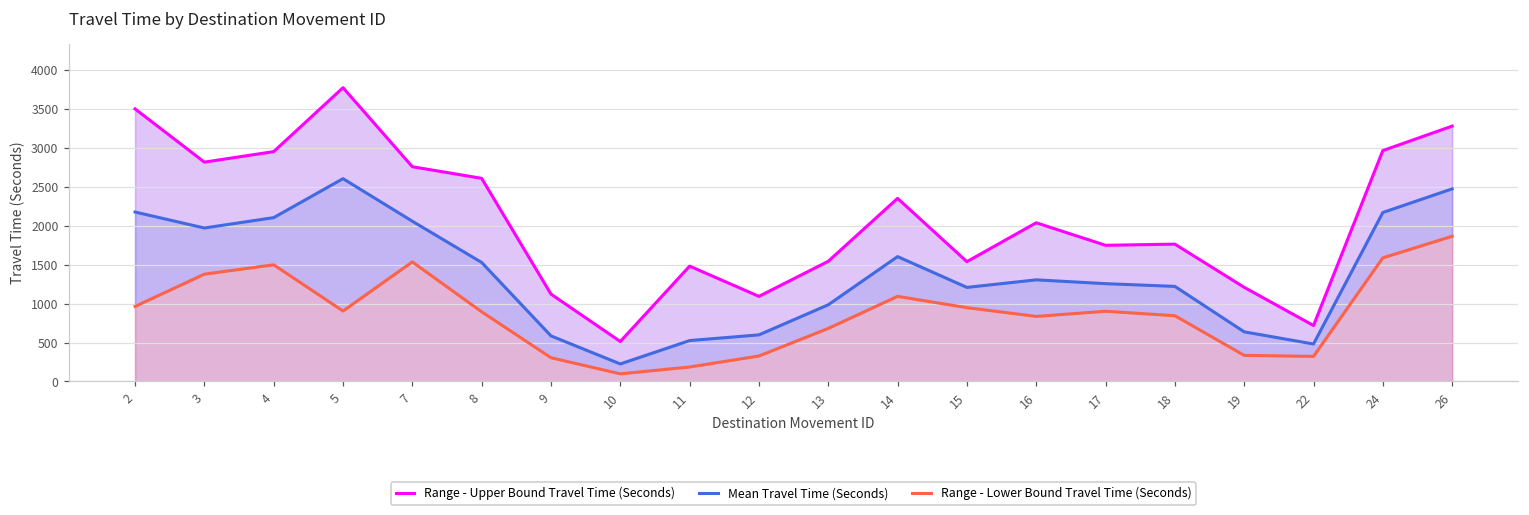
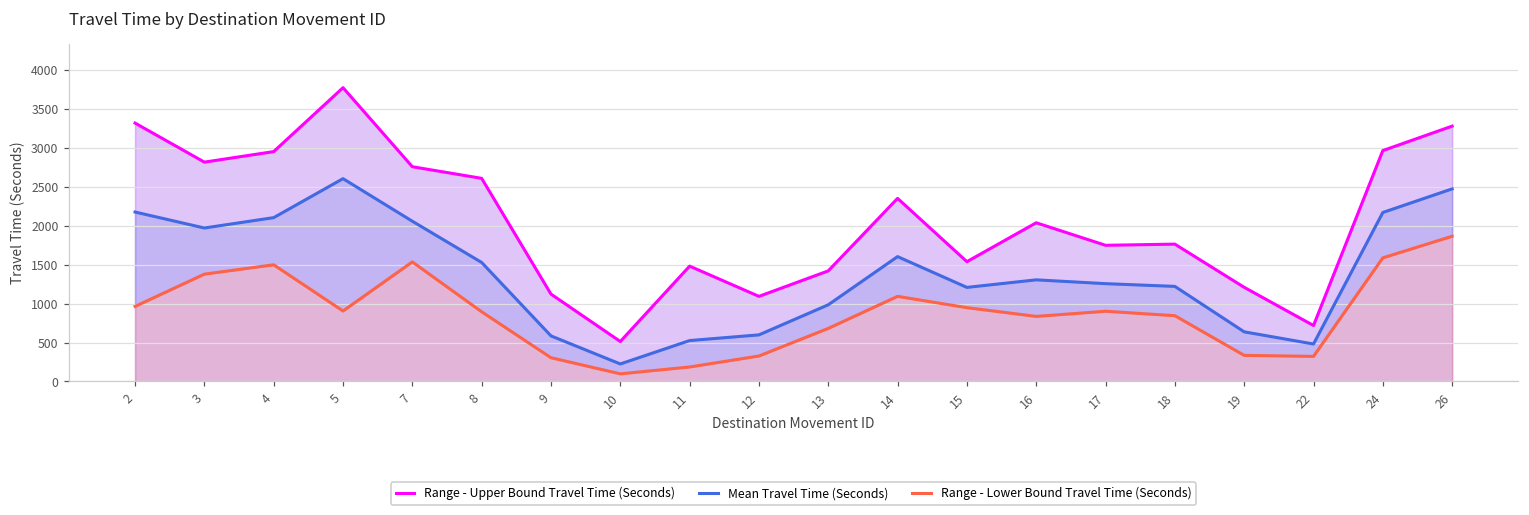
Range - Upper Bound Travel Time (Seconds), 2: 3500 -> 3300
Range - Upper Bound Travel Time (Seconds), 13: 1500 -> 1400
